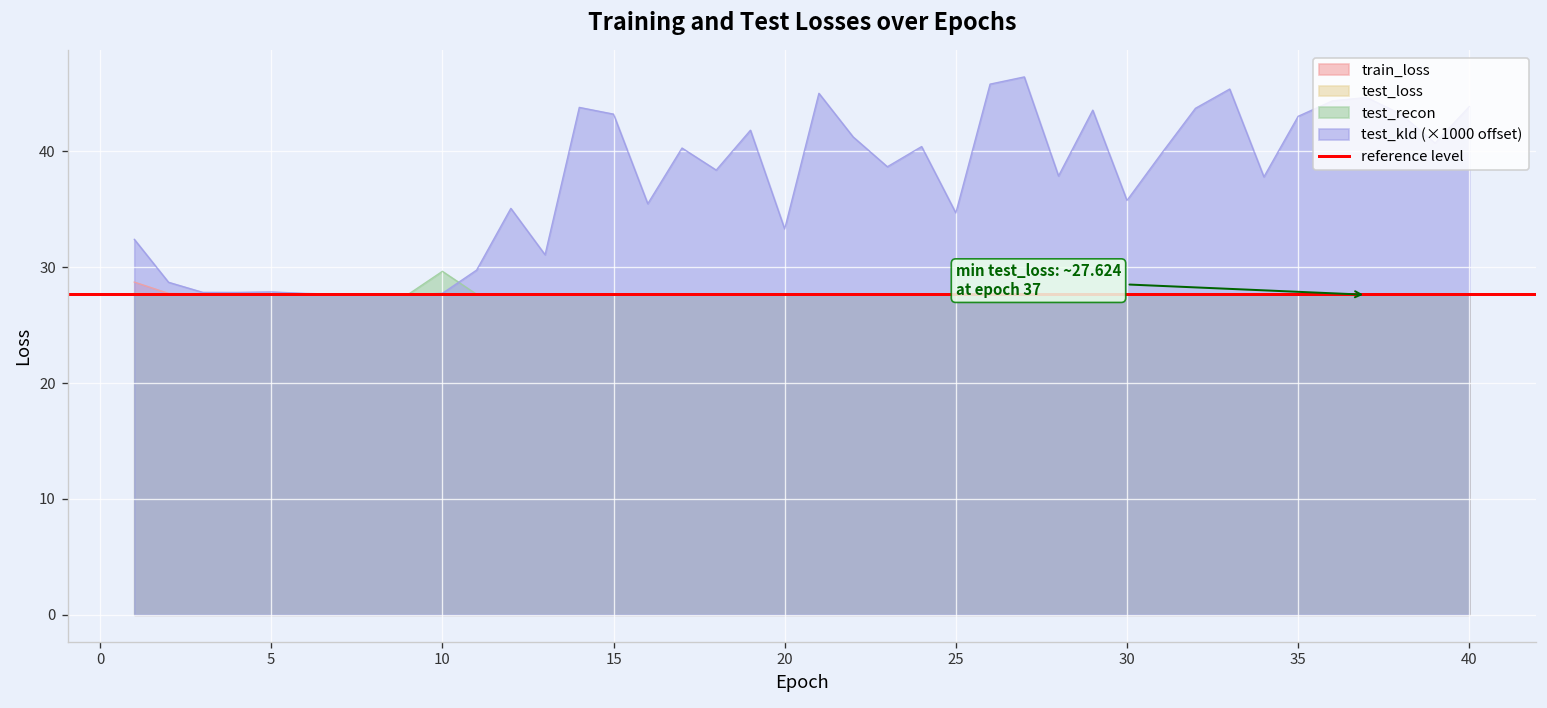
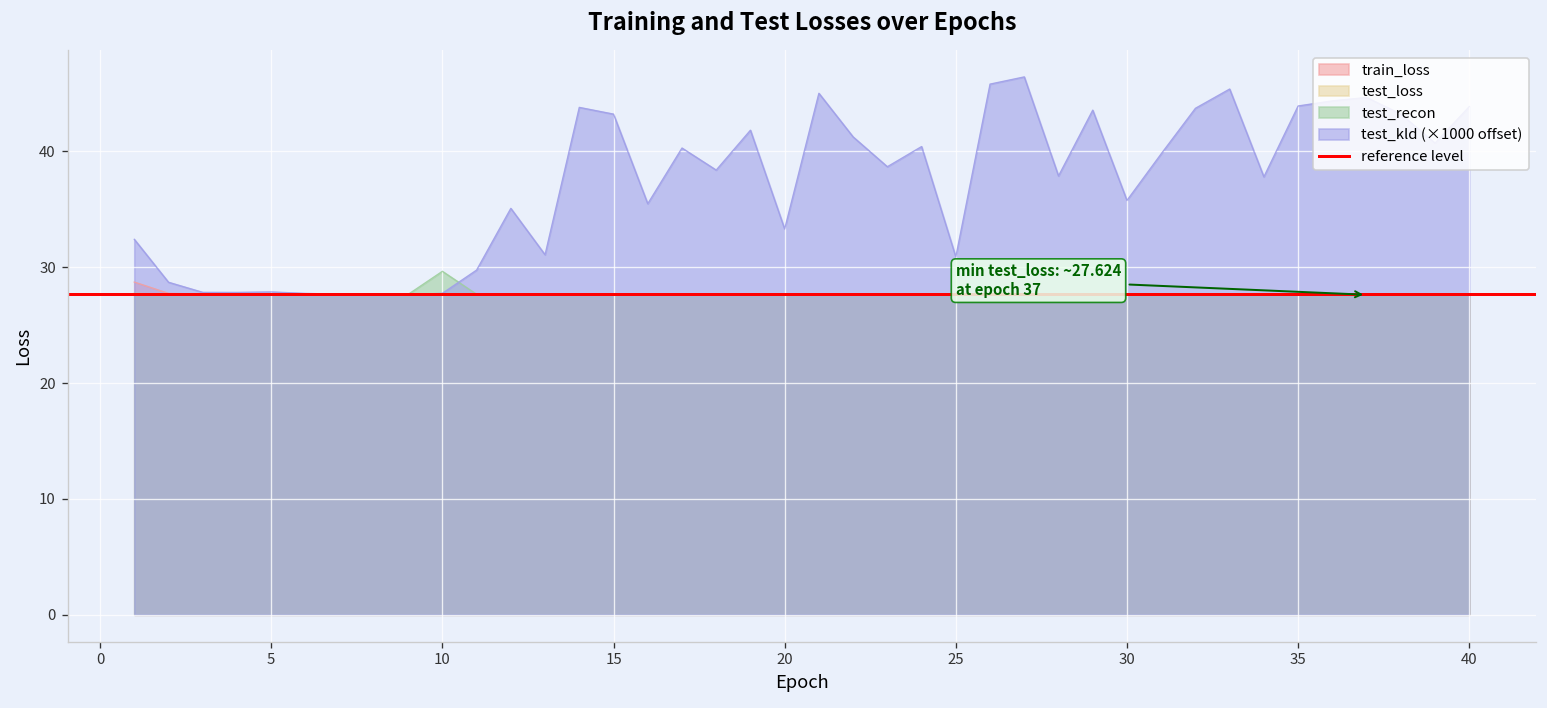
test_kld (×1000 offset), 25: 35 -> 31
test_kld (×1000 offset), 35: 43 -> 44
